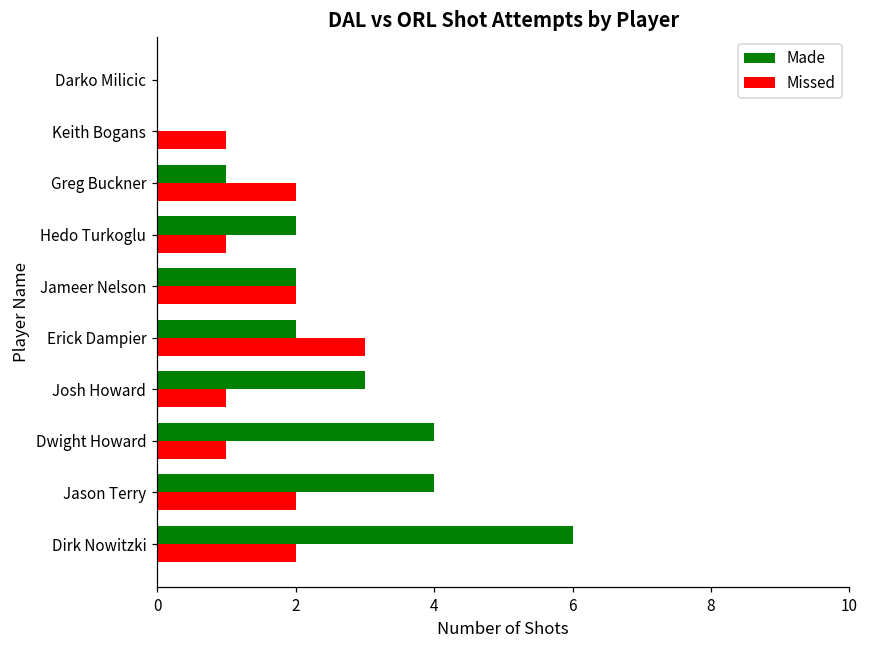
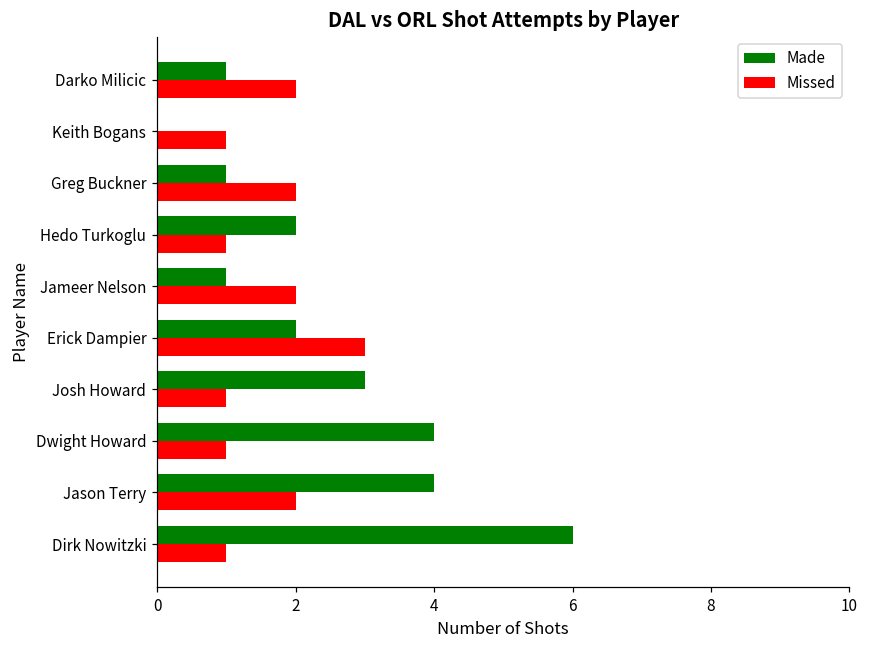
Made, Darko Milicic: 0 -> 1
Missed, Darko Milicic: 0 -> 2
Made, Jameer Nelson: 2 -> 1
Missed, Dirk Nowitzki: 2 -> 1
